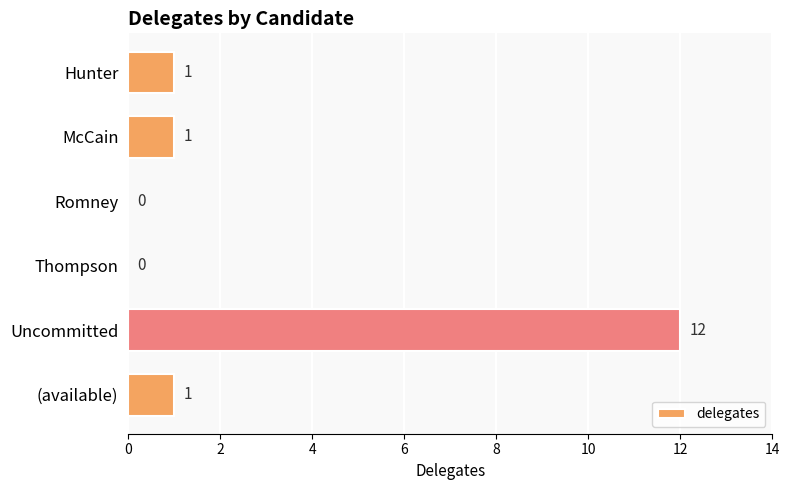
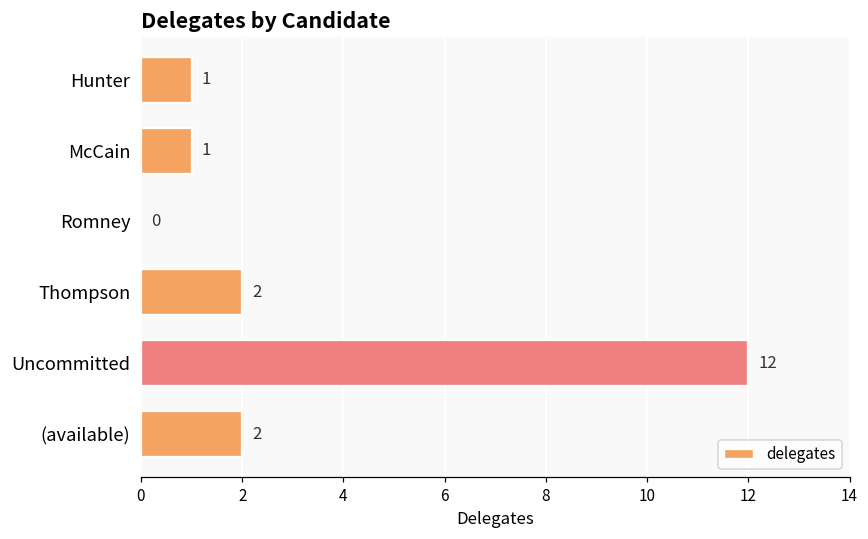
Thompson: 0 -> 2
(available): 1 -> 2
